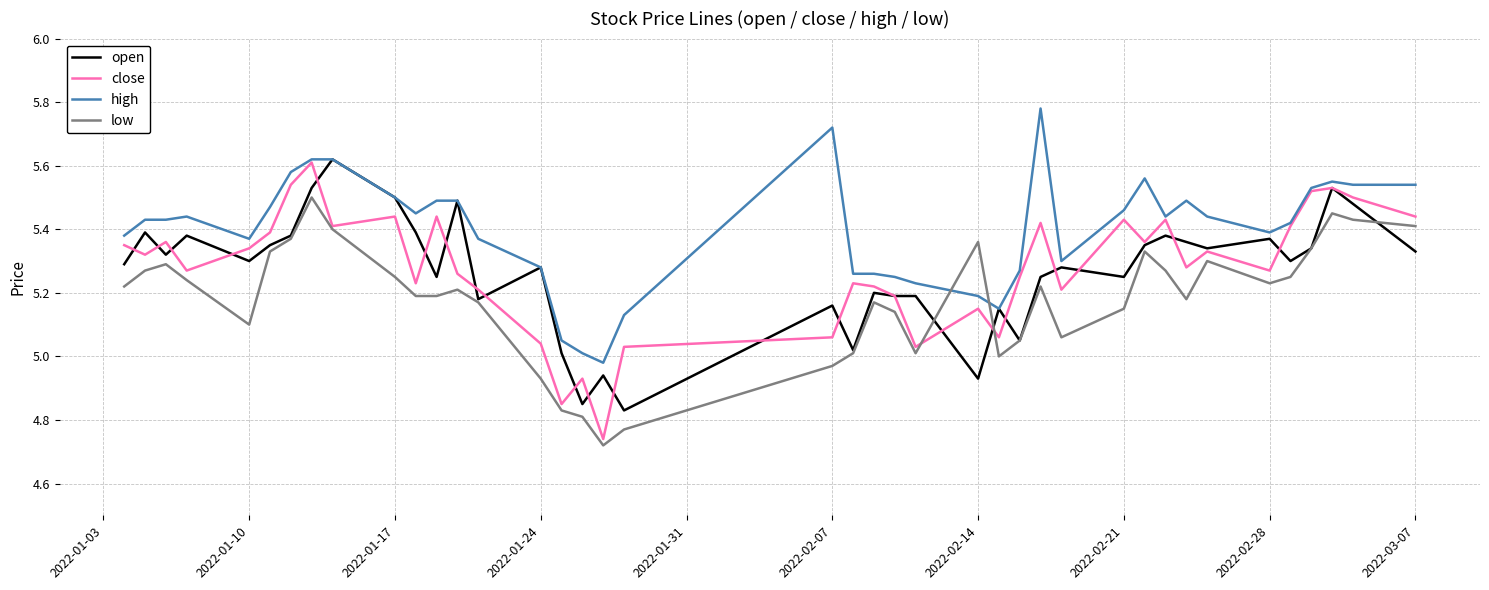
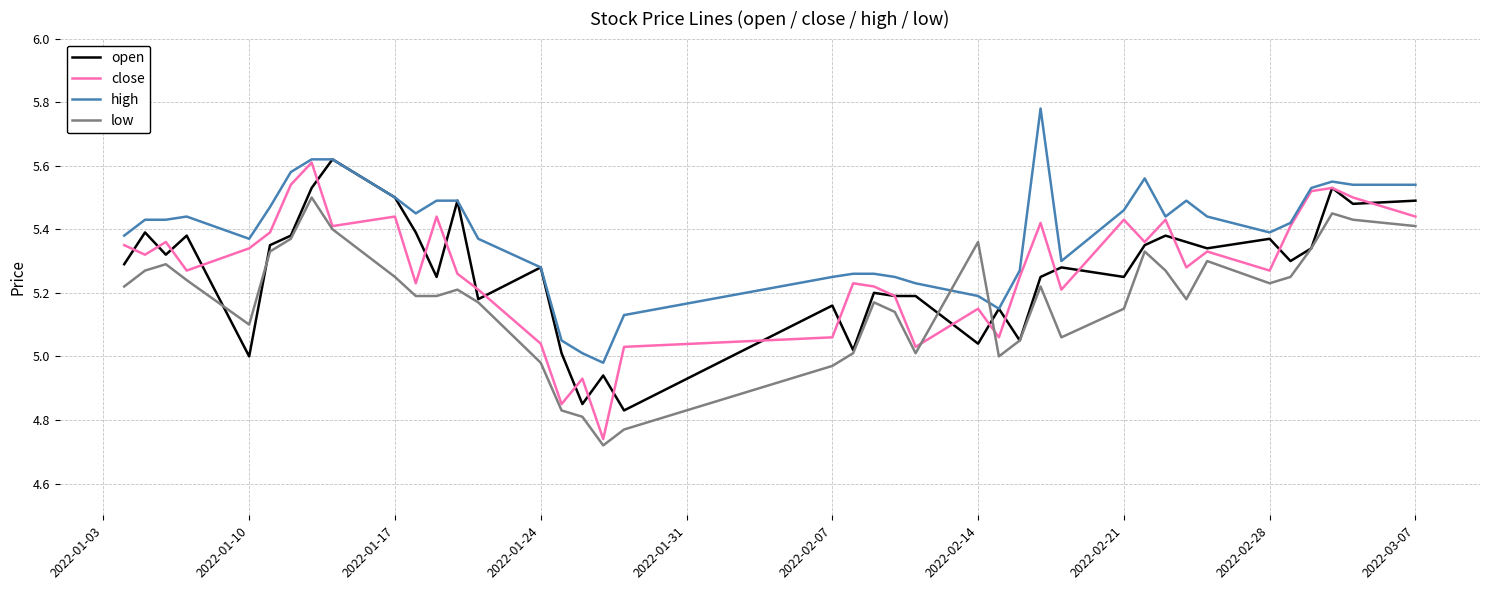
open, 2022-01-10: 5.3 -> 5.0
low, 2022-01-24: 4.93 -> 4.98
high, 2022-02-07: 5.72 -> 5.25
open, 2022-02-14: 4.93 -> 5.04
open, 2022-03-07: 5.33 -> 5.49
